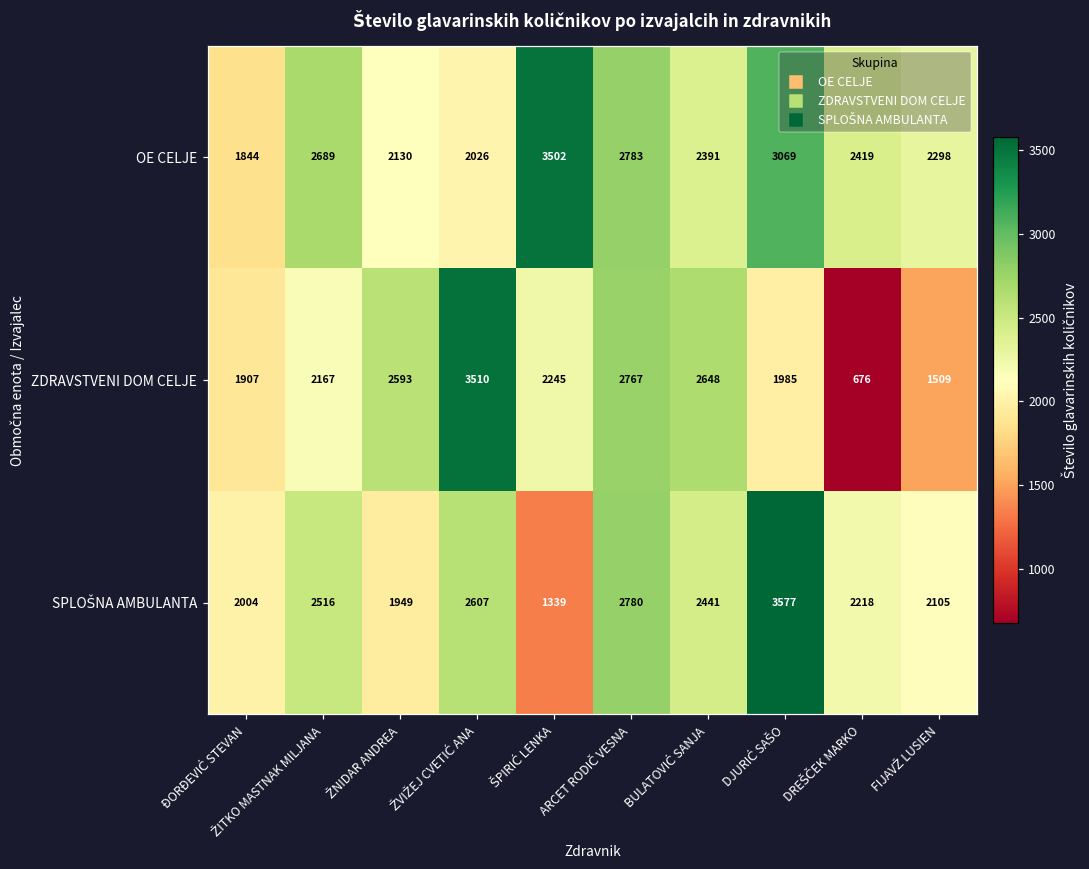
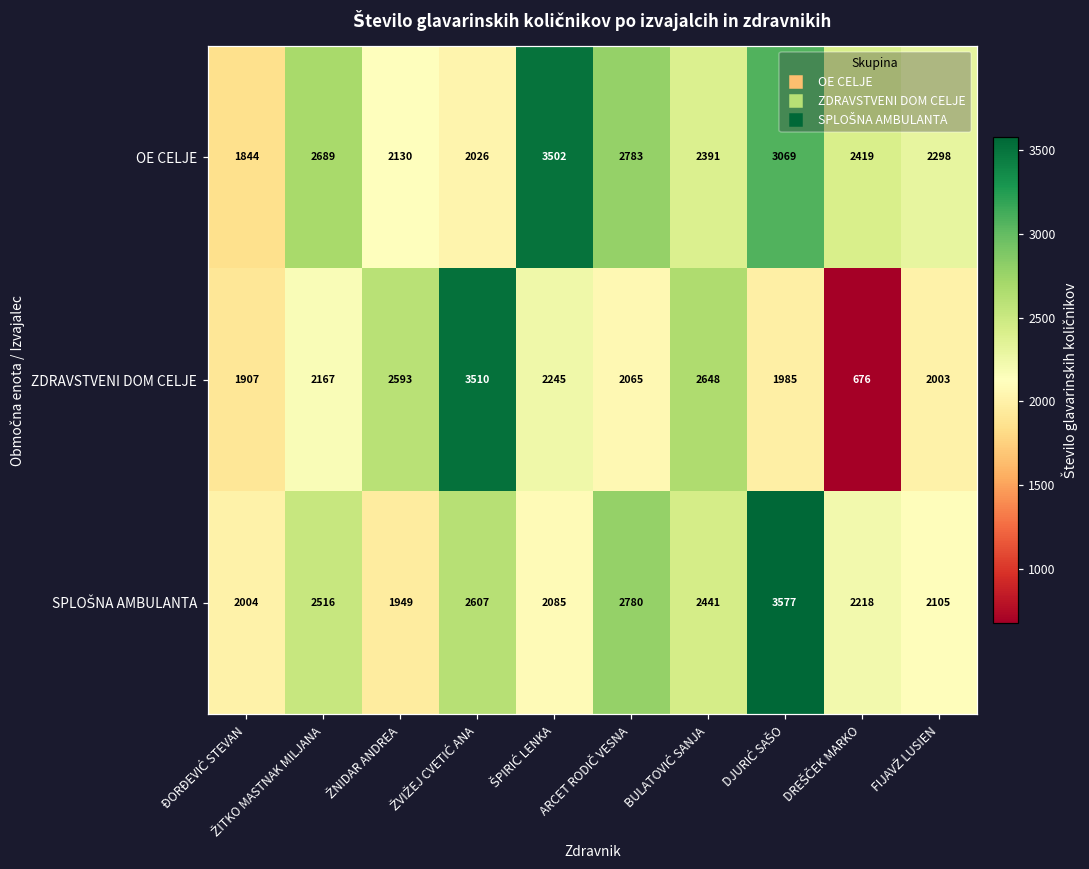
ZDRAVSTVENI DOM CELJE, ARCET RODIČ VESNA: 2767 -> 2065
ZDRAVSTVENI DOM CELJE, FIJAVŽ LUSIEN: 1509 -> 2003
SPLOŠNA AMBULANTA, ŠPIRIĆ LENKA: 1339 -> 2085
